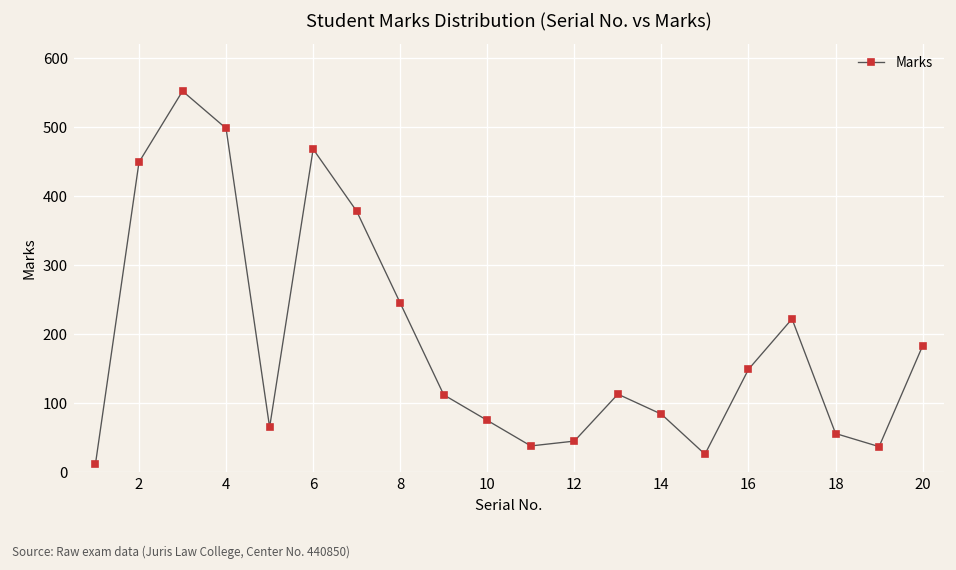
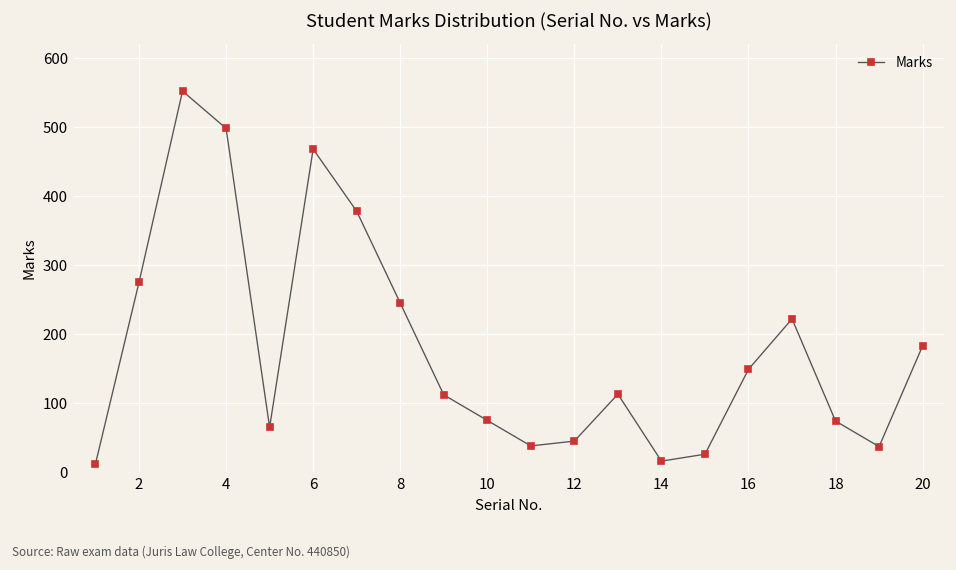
2: 450 -> 280
14: 80 -> 20
18: 60 -> 70
